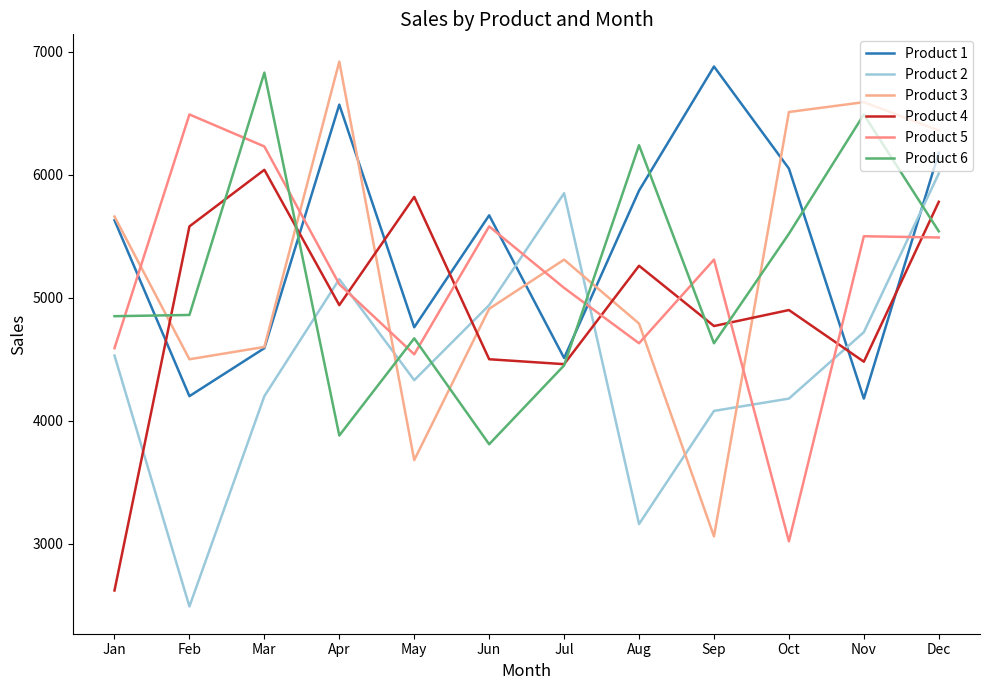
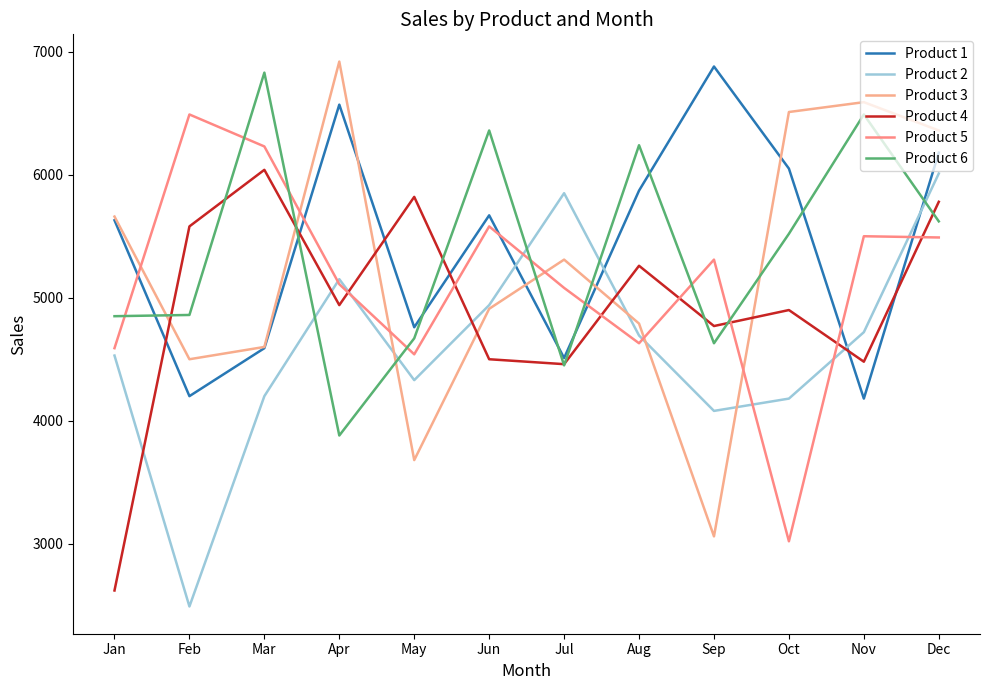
Product 6, Jun: 3810 -> 6360
Product 2, Aug: 3160 -> 4690
Product 6, Dec: 5540 -> 5620
